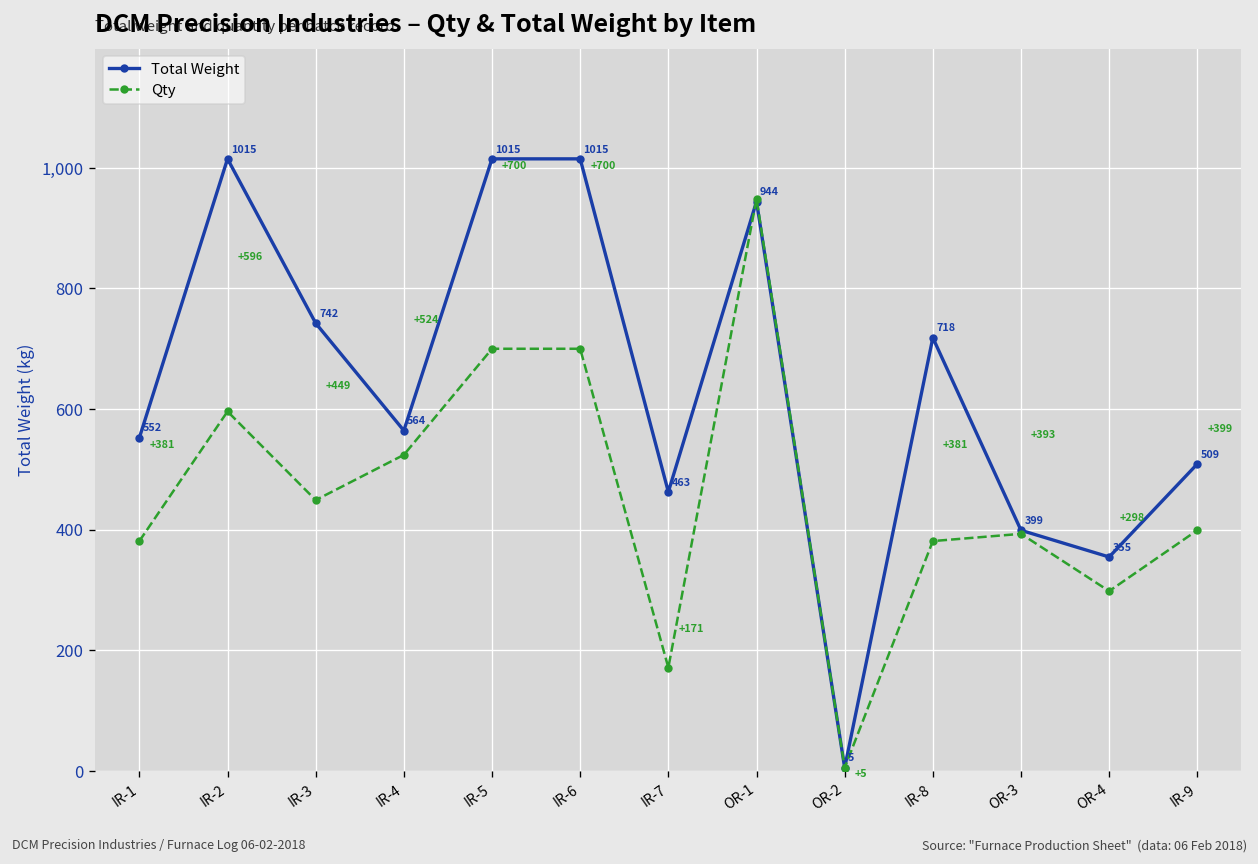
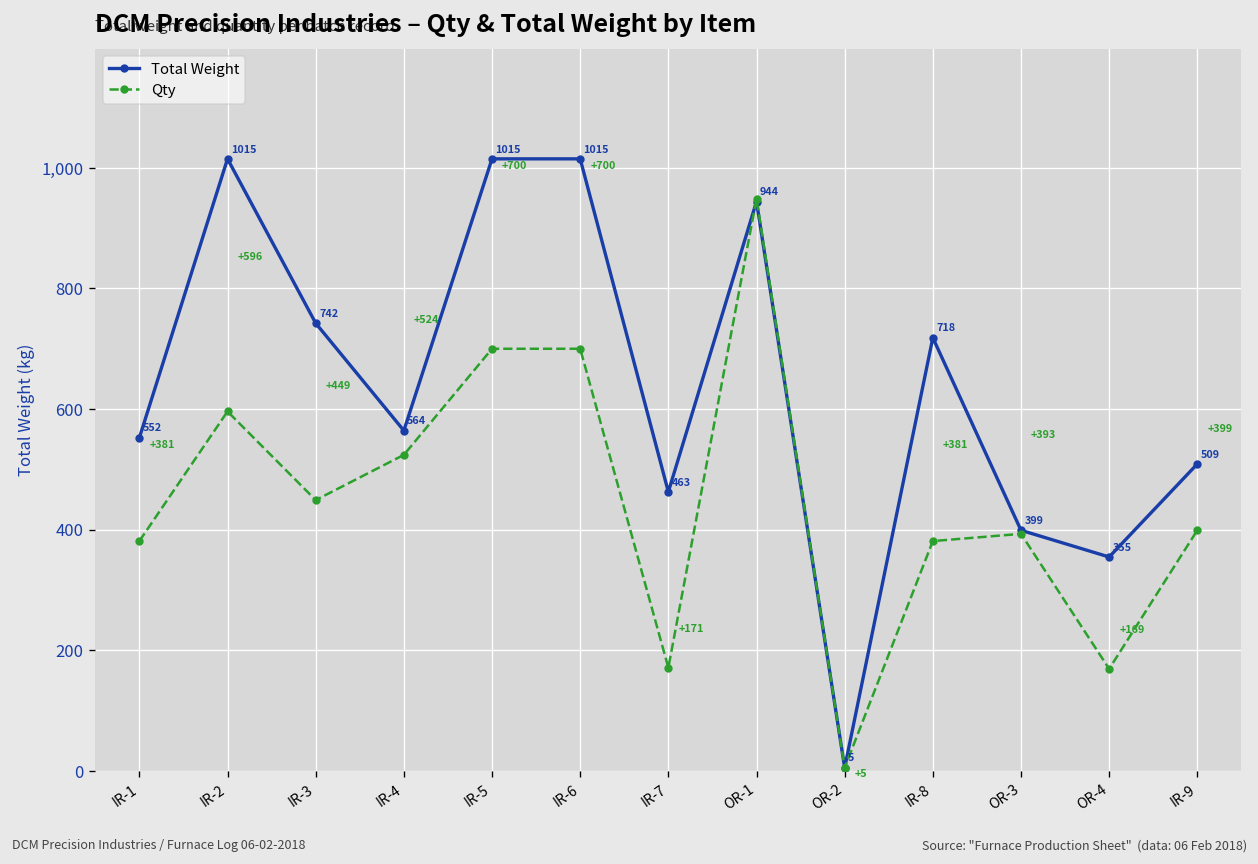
Qty, OR-4: +298 -> +169
